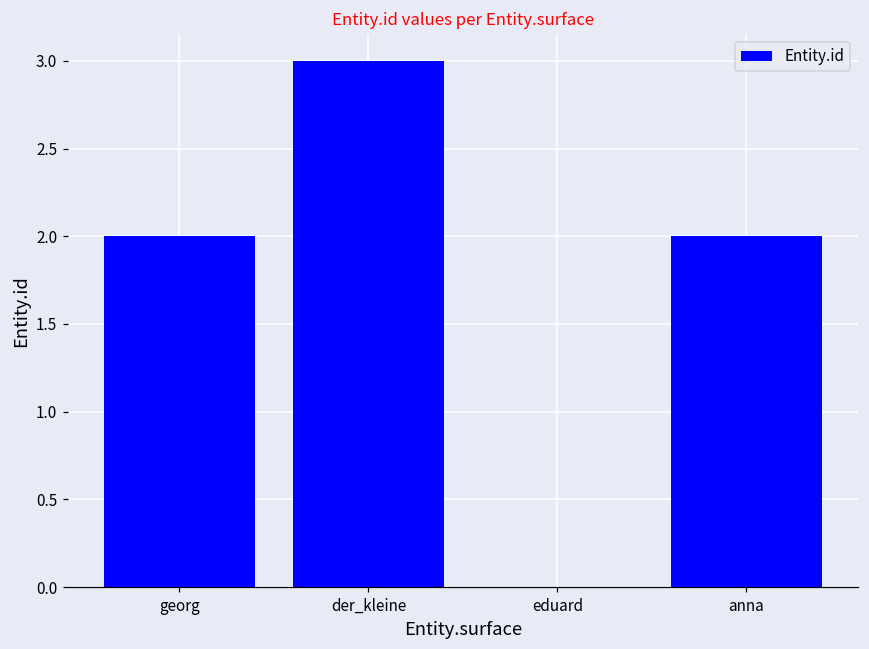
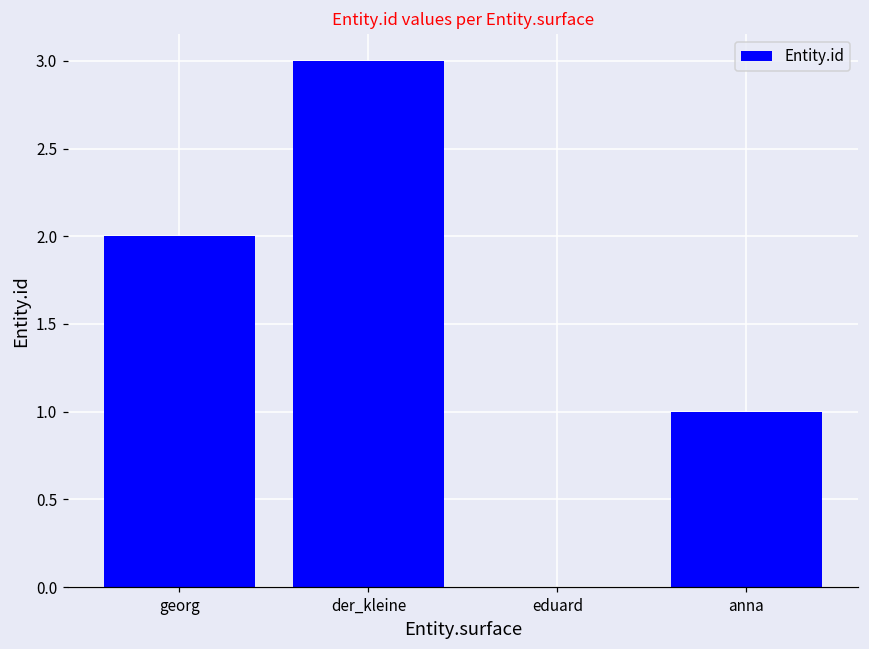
anna: 2 -> 1
